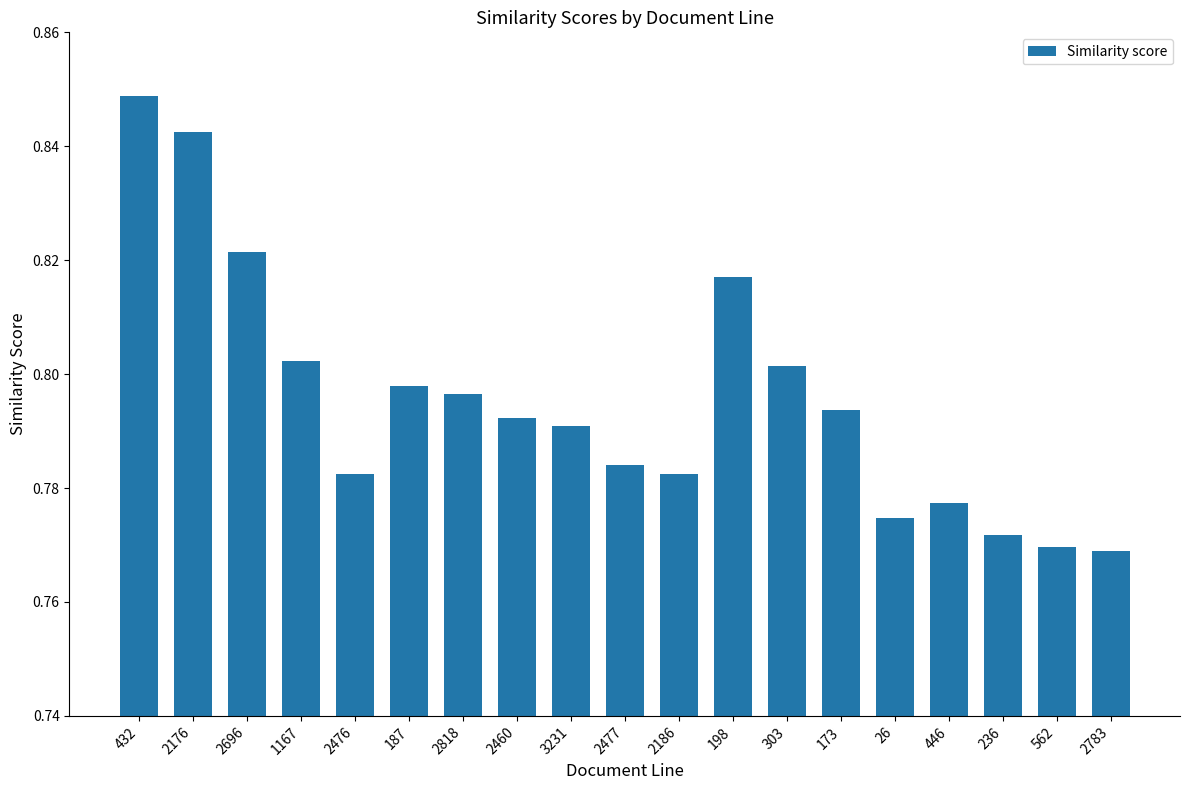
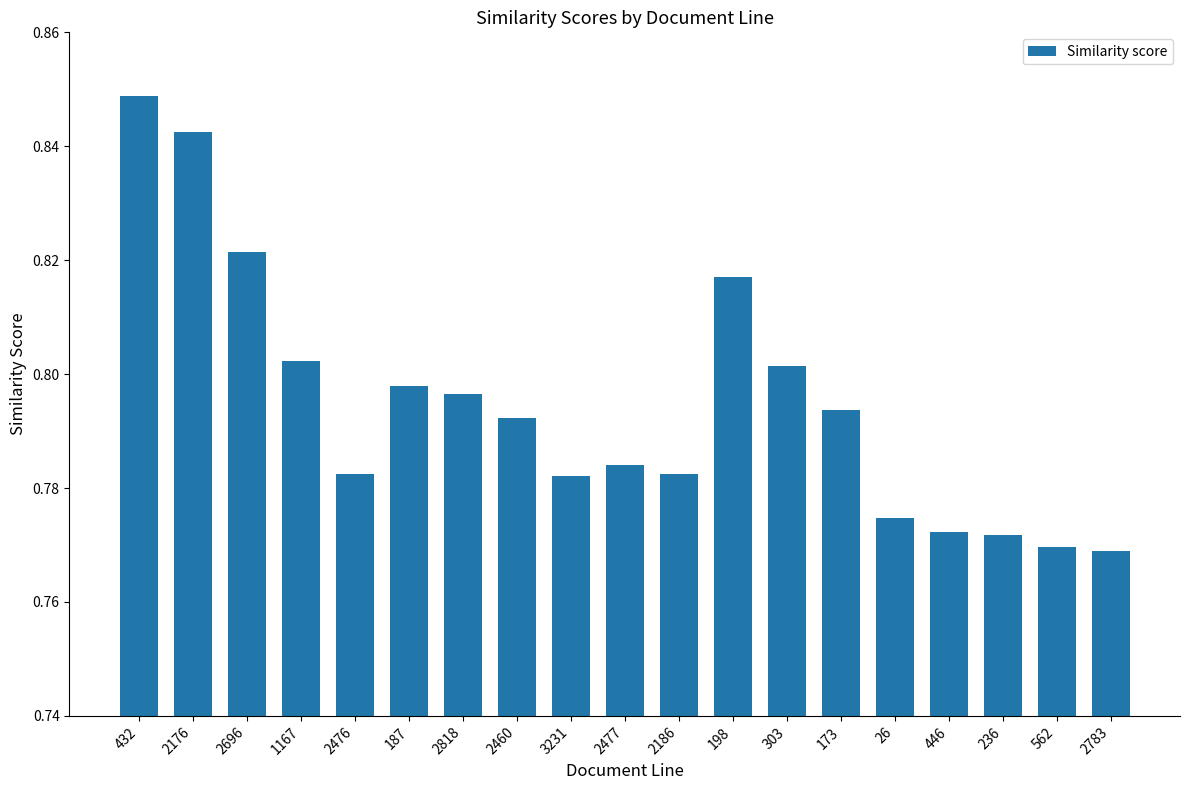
3231: 0.791 -> 0.782
446: 0.777 -> 0.772
